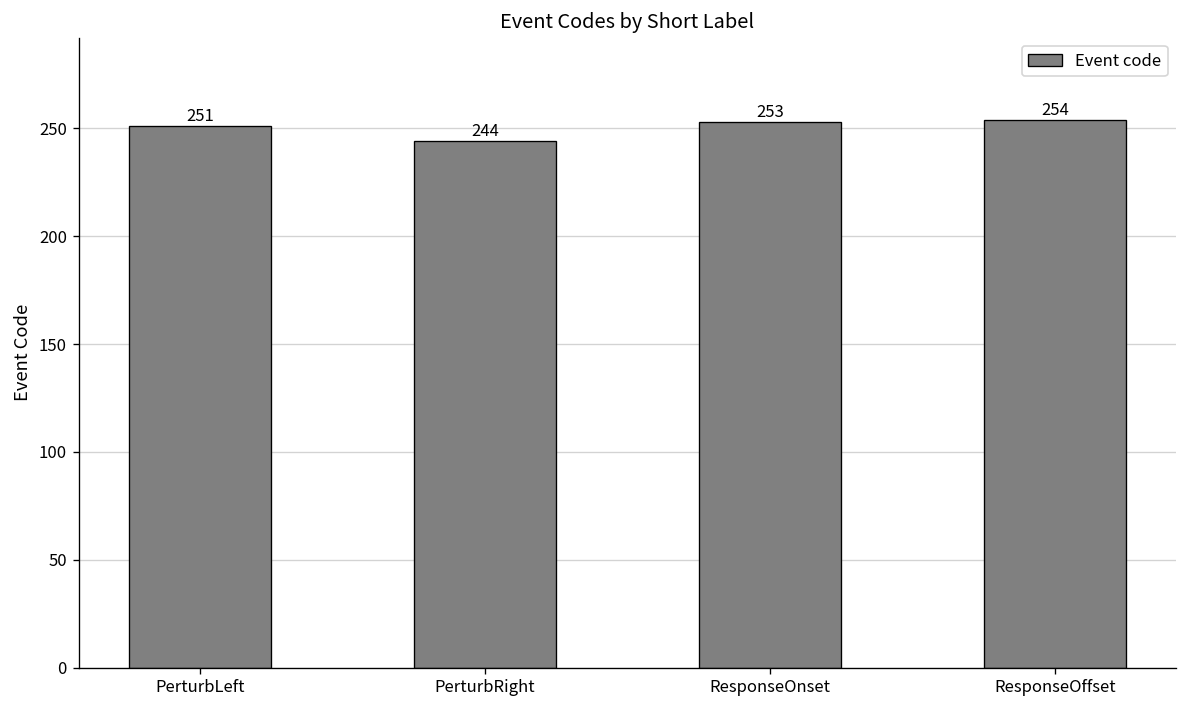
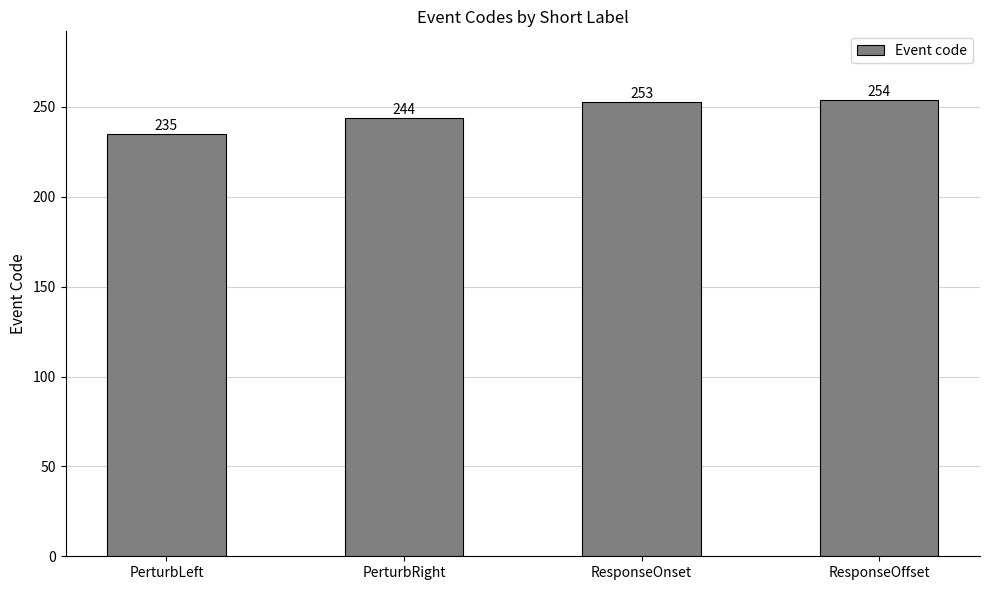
PerturbLeft: 251 -> 235
